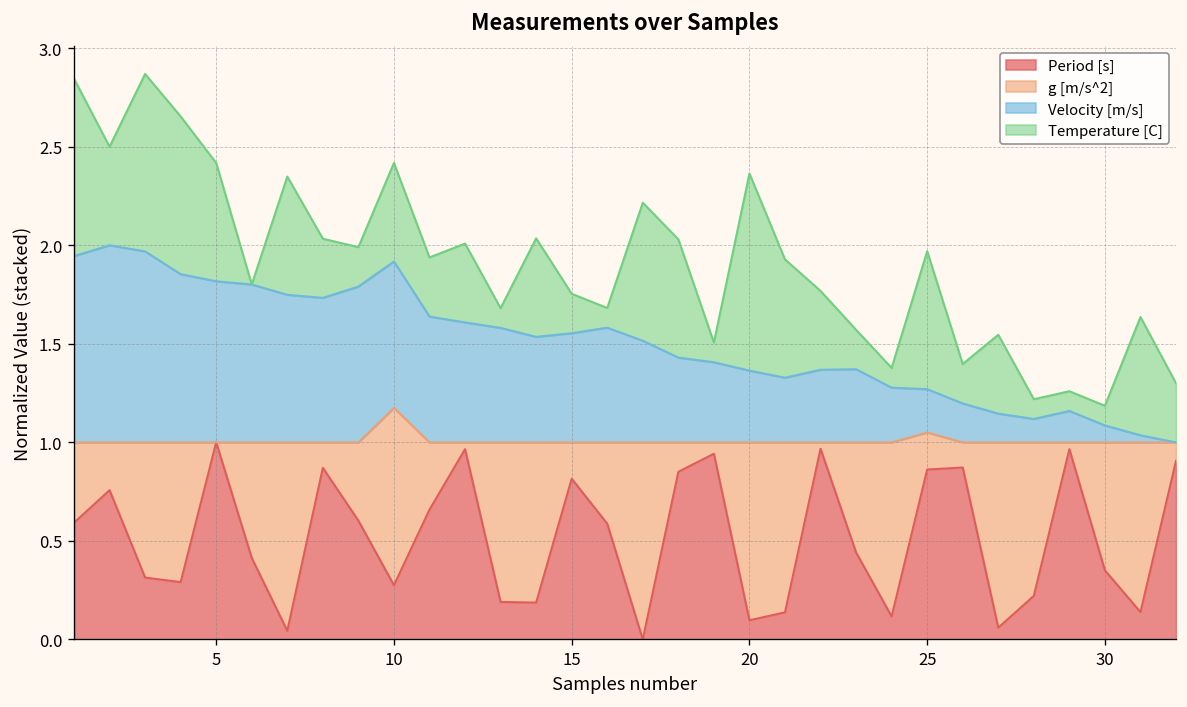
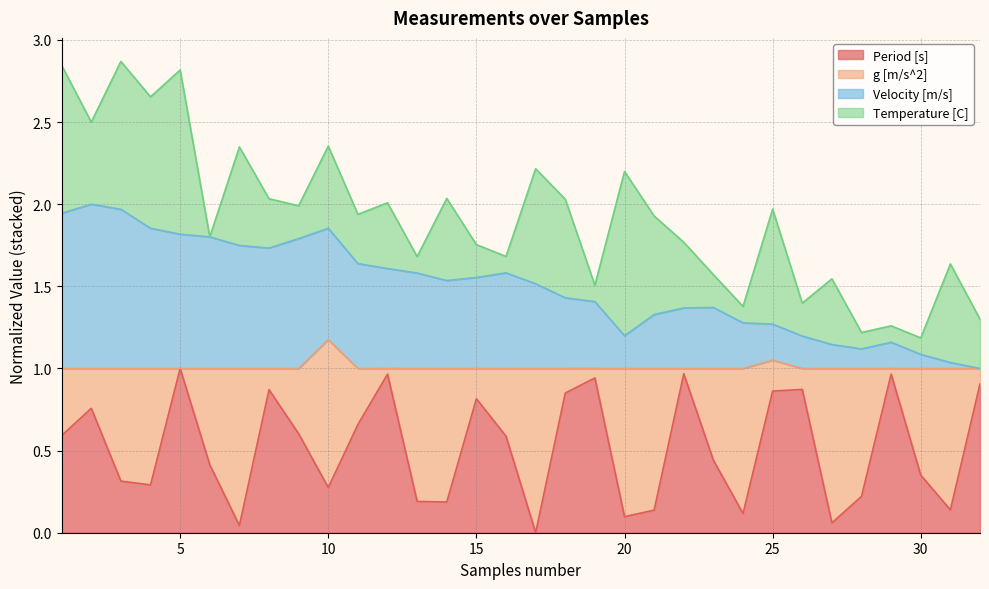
Temperature [C], 5: 0.60 -> 1.00
Velocity [m/s], 10: 0.74 -> 0.68
Velocity [m/s], 20: 0.36 -> 0.20
